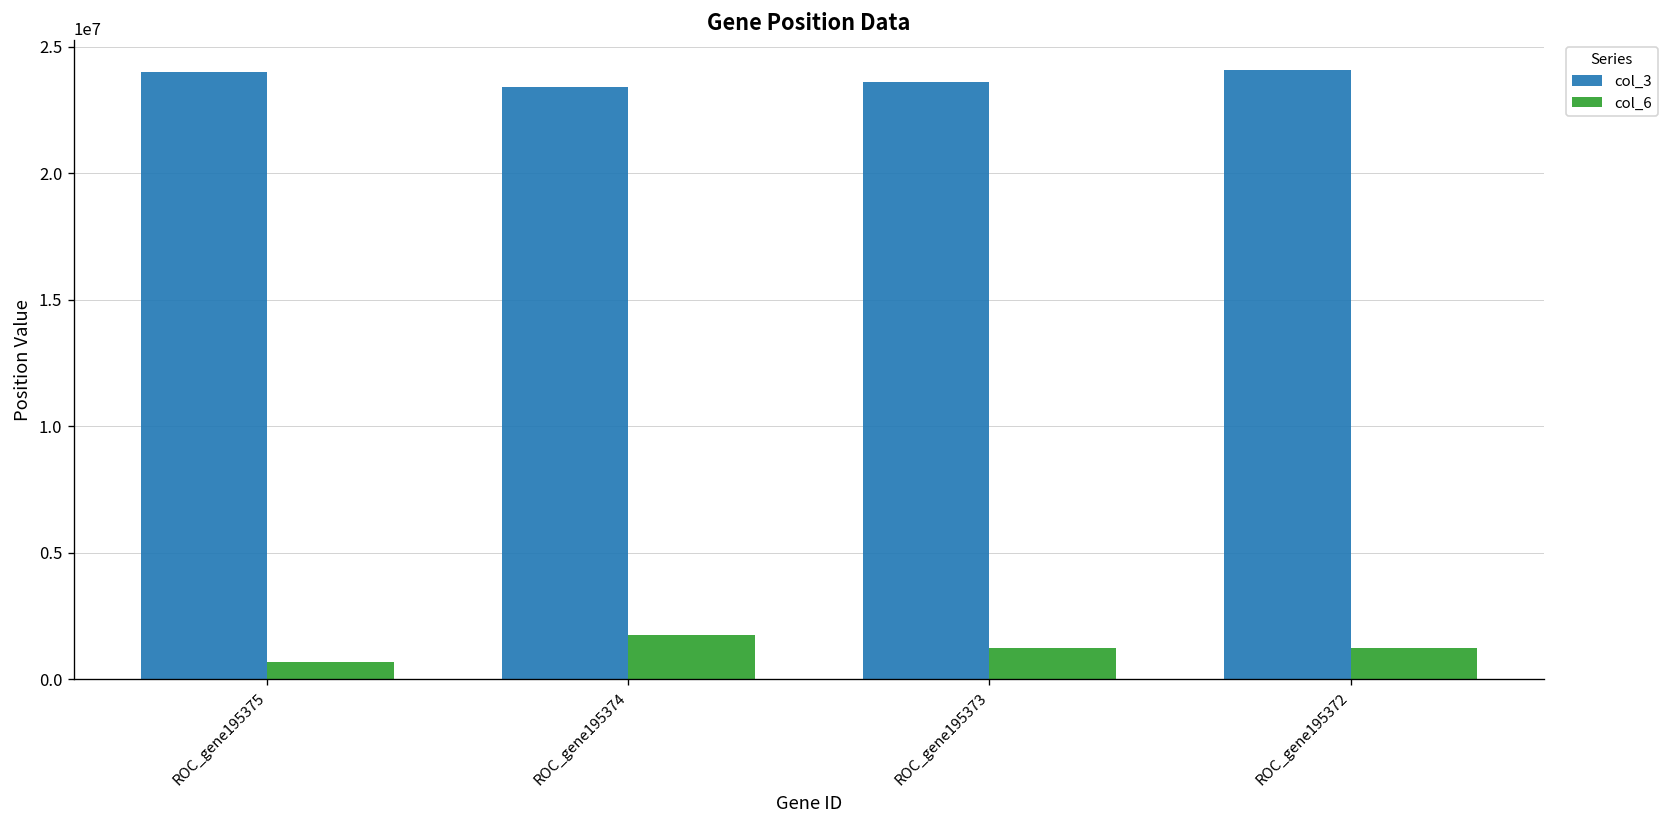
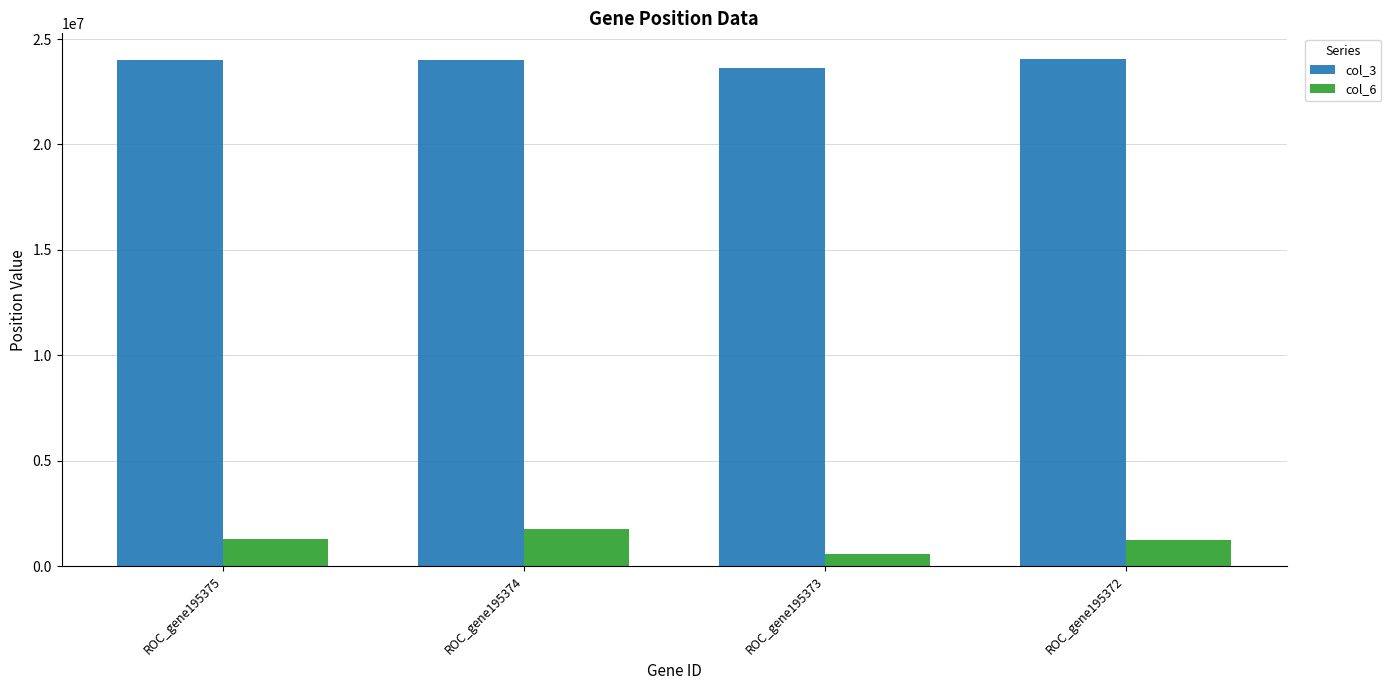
col_6, ROC_gene195375: 700000 -> 1300000
col_3, ROC_gene195374: 23400000 -> 24000000
col_6, ROC_gene195373: 1300000 -> 600000
